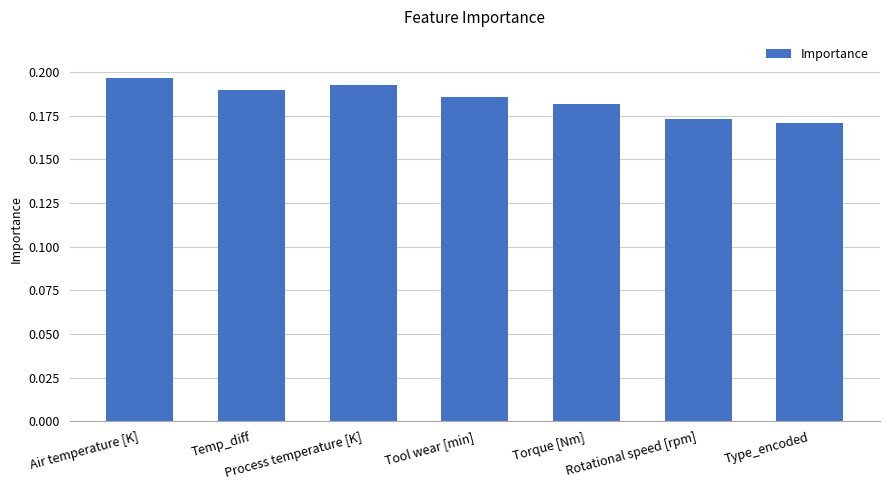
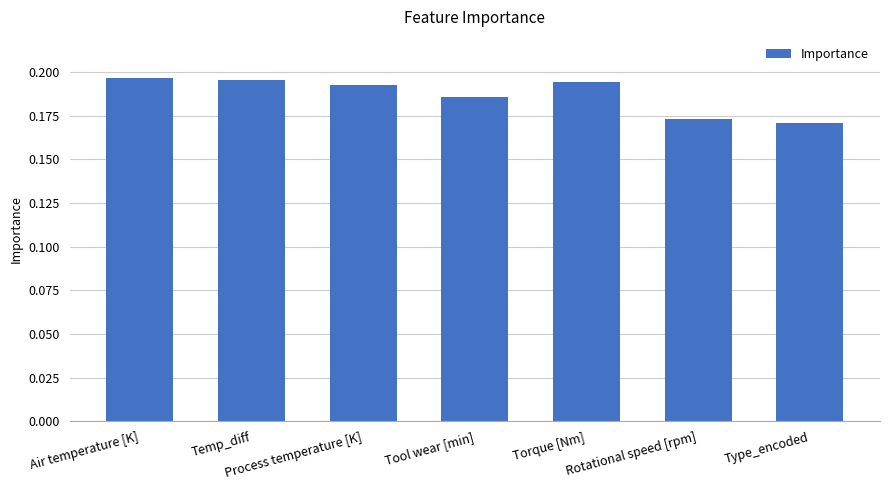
Temp_diff: 0.190 -> 0.195
Torque [Nm]: 0.181 -> 0.194
